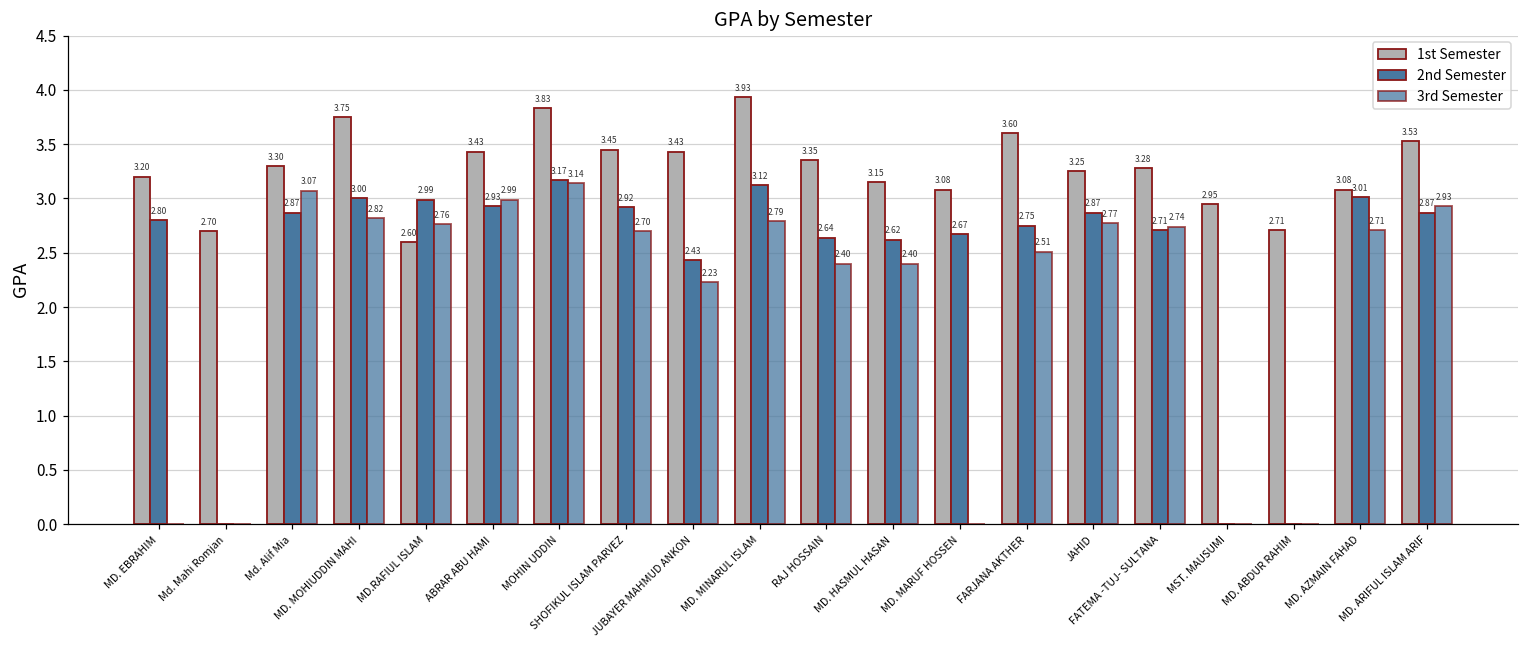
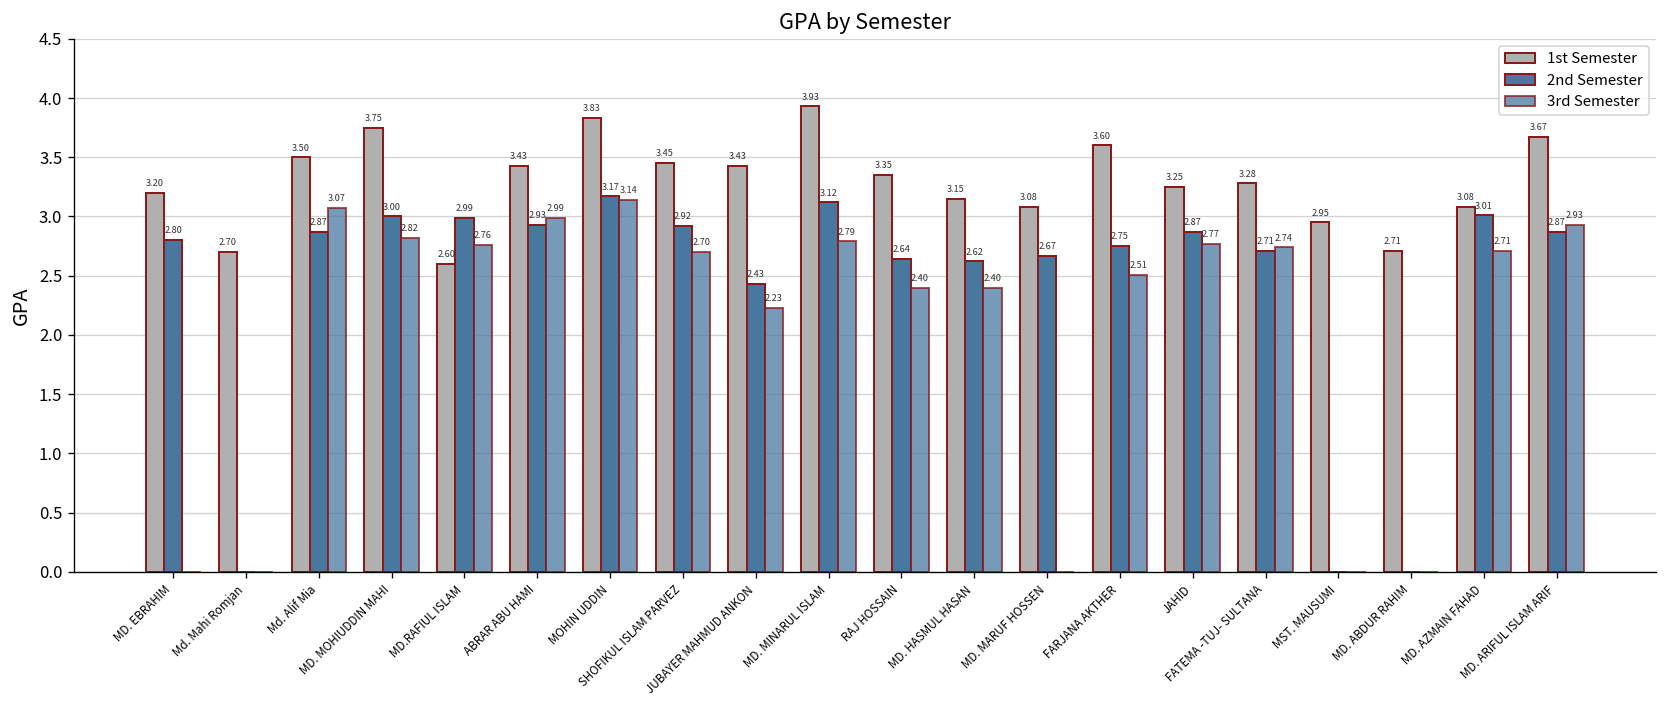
1st Semester, Md. Alif Mia: 3.30 -> 3.50
1st Semester, MD. ARIFUL ISLAM ARIF: 3.53 -> 3.67
